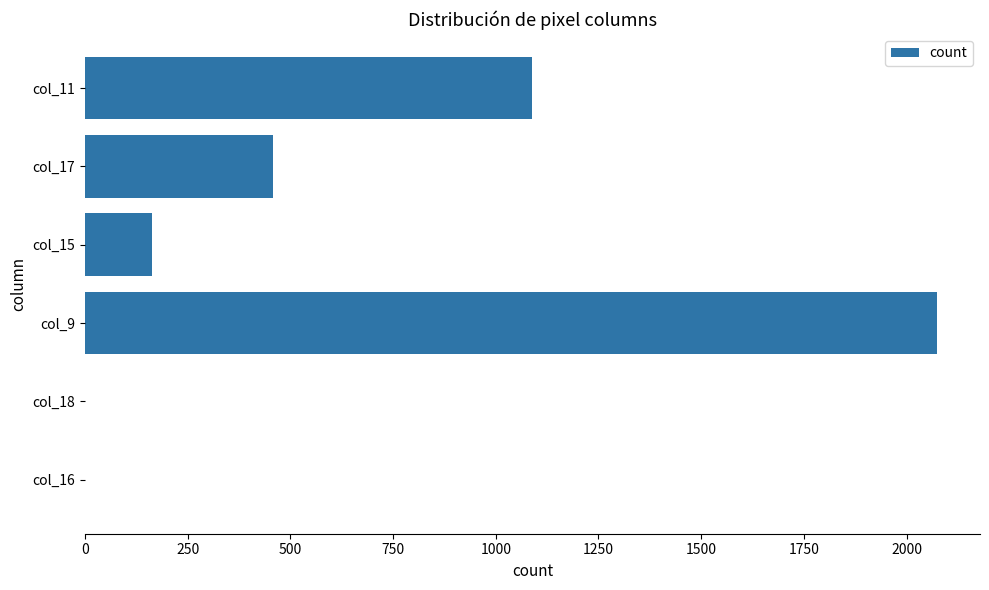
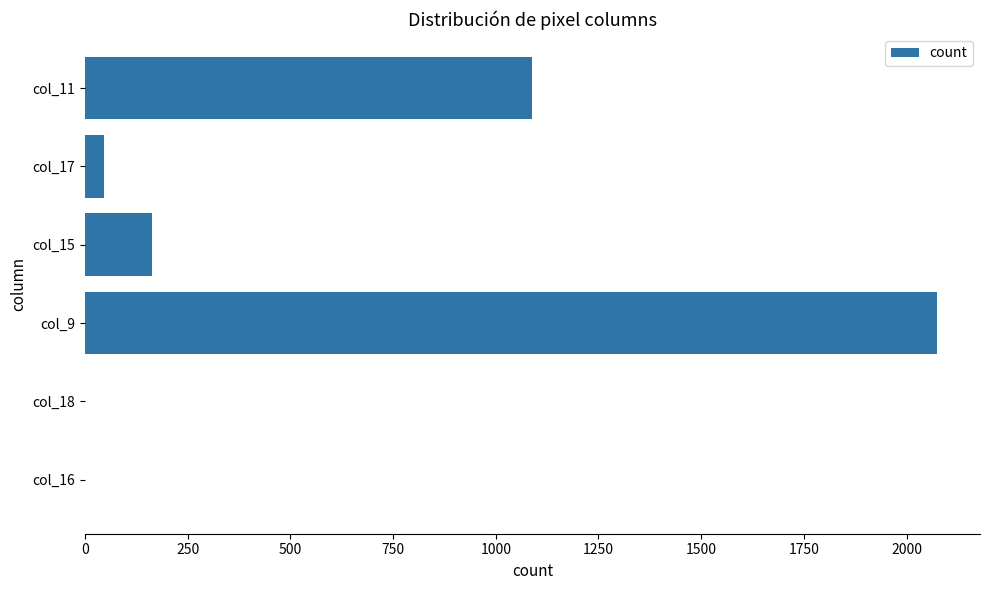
col_17: 460 -> 50
